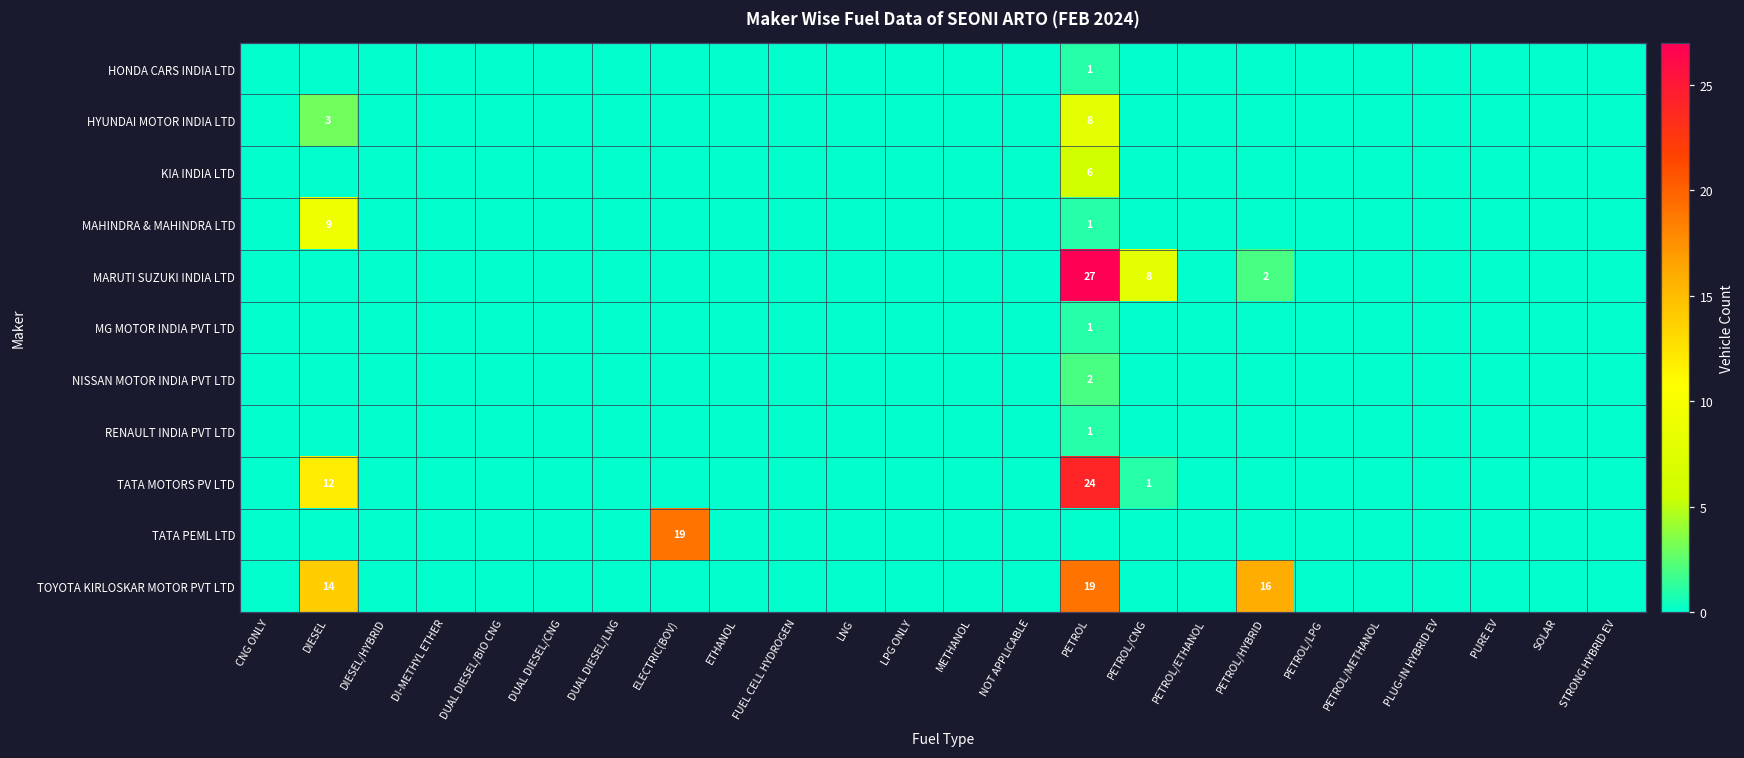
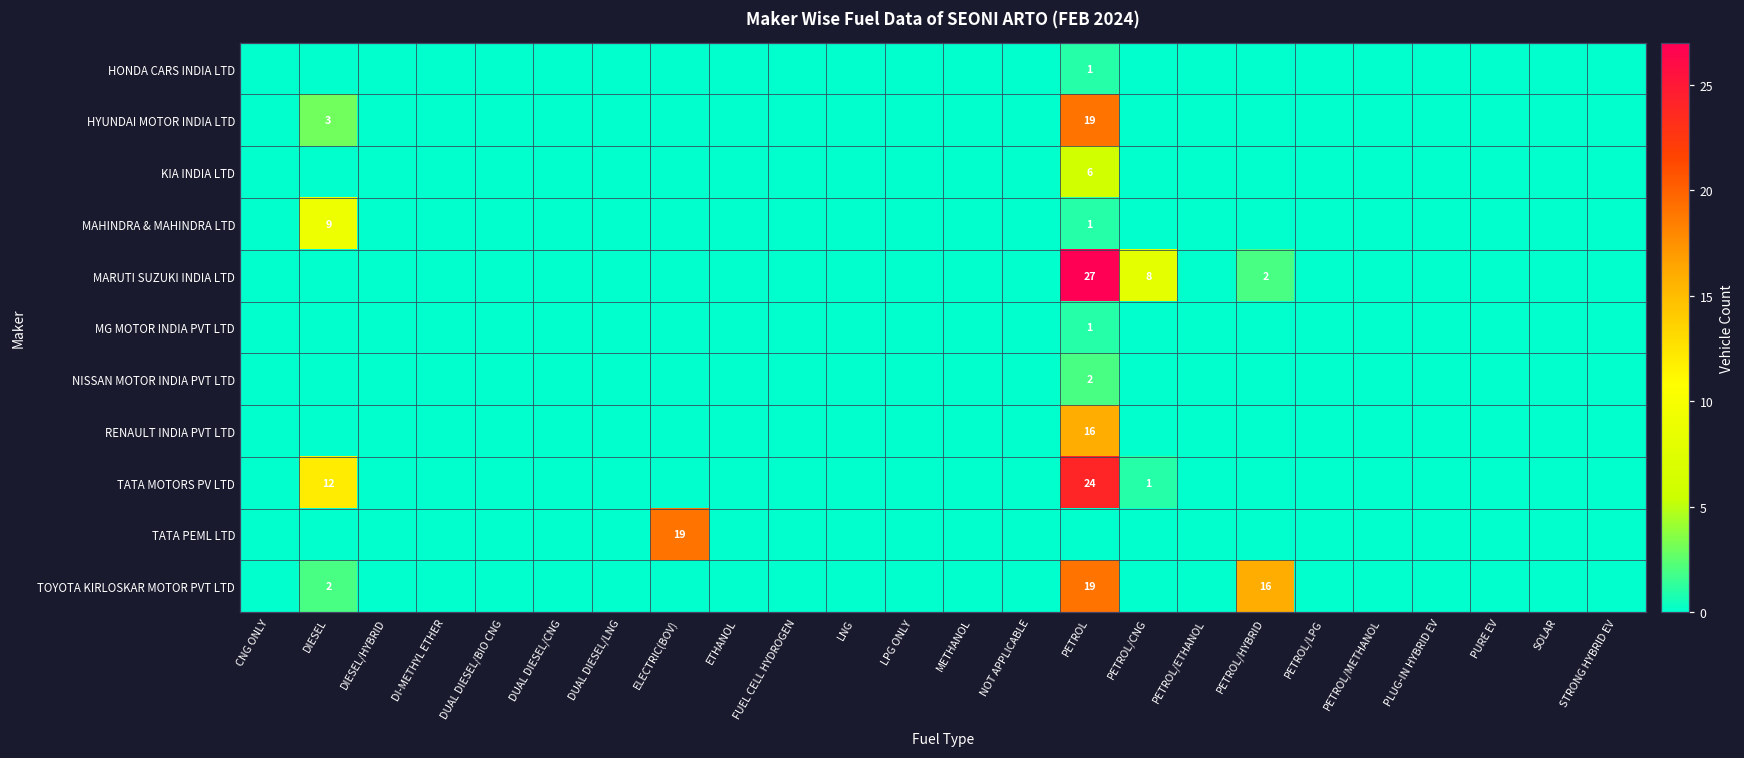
HYUNDAI MOTOR INDIA LTD, PETROL: 8 -> 19
RENAULT INDIA PVT LTD, PETROL: 1 -> 16
TOYOTA KIRLOSKAR MOTOR PVT LTD, DIESEL: 14 -> 2
